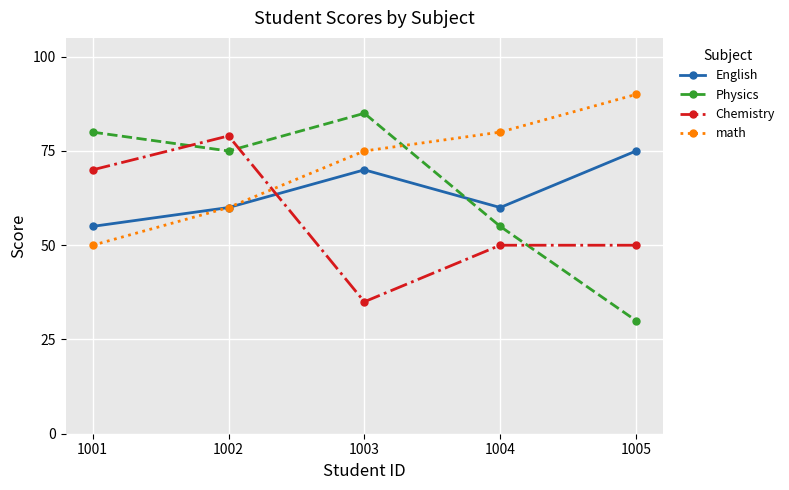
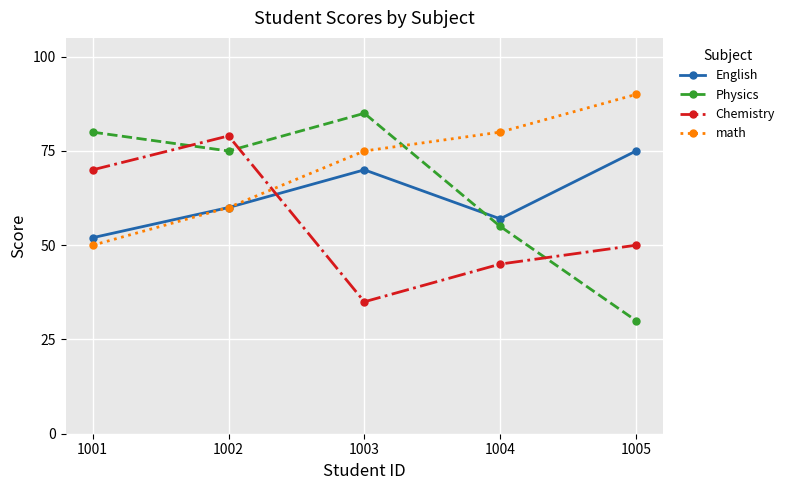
English, 1001: 55 -> 52
English, 1004: 60 -> 57
Chemistry, 1004: 50 -> 45
